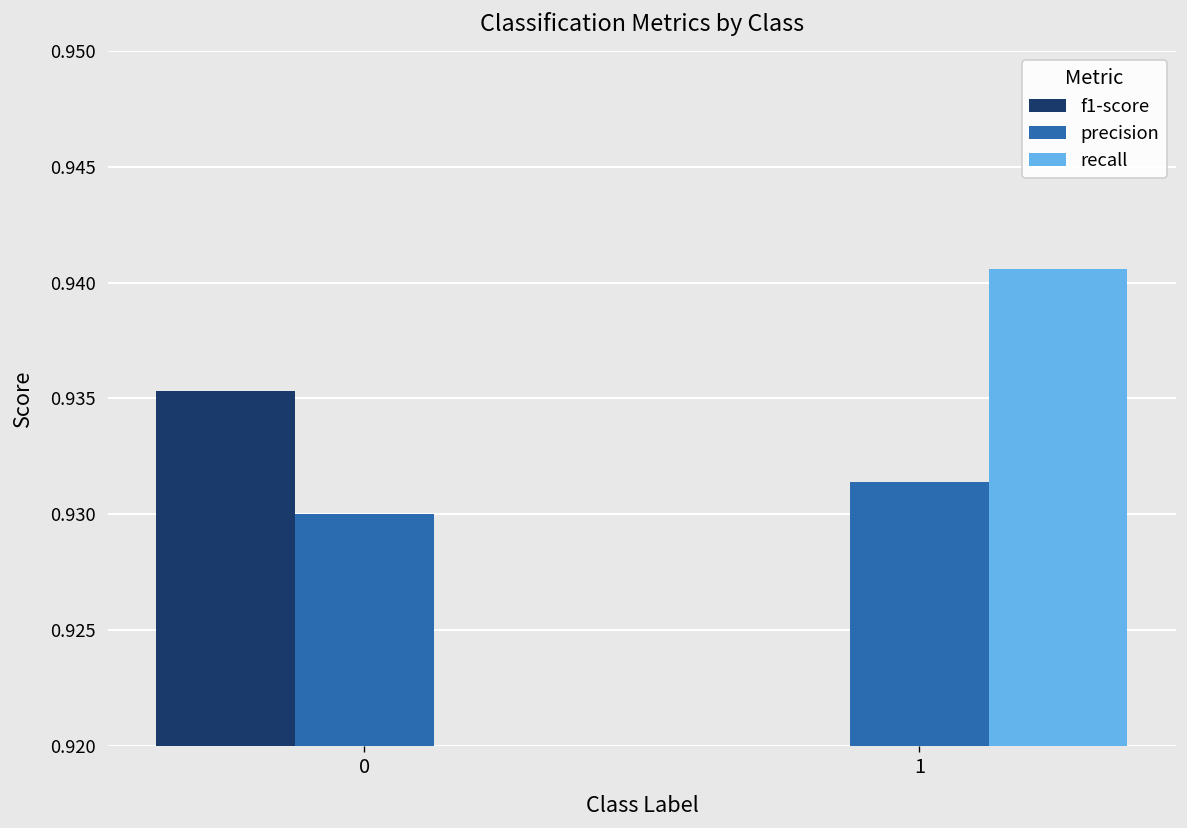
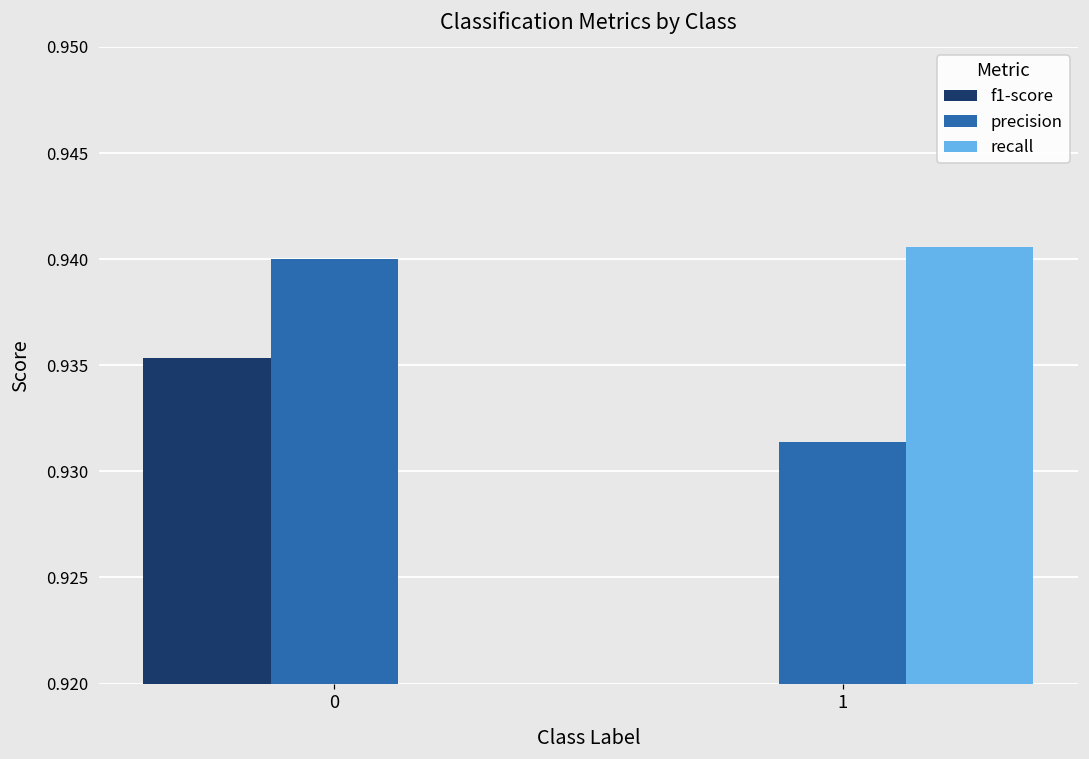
precision, 0: 0.93 -> 0.94
